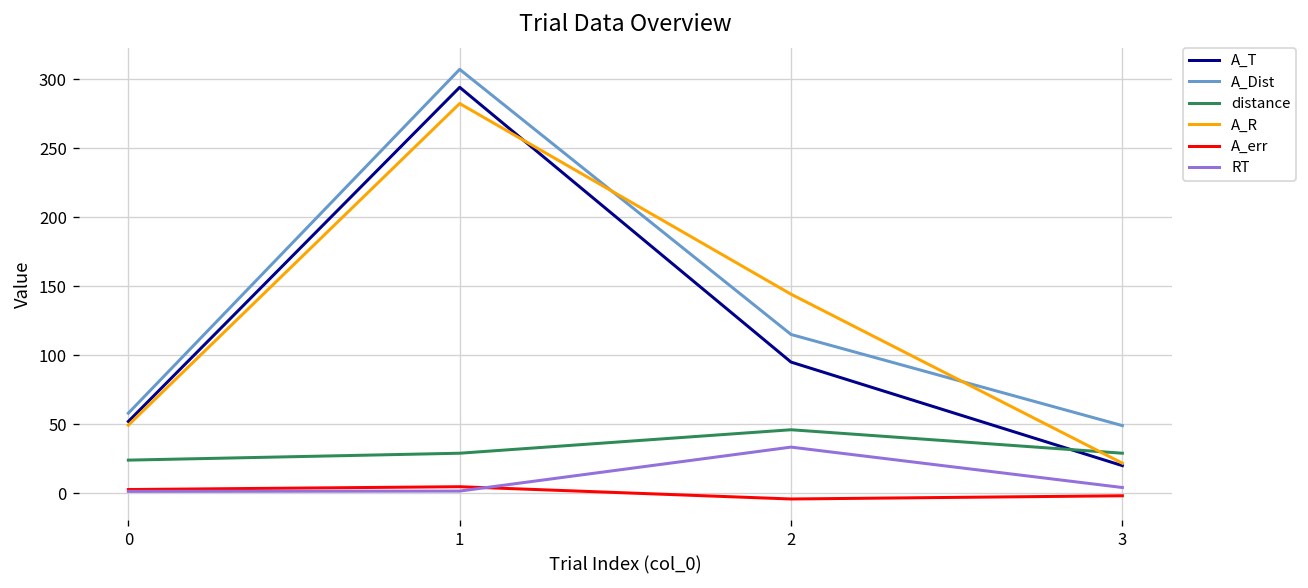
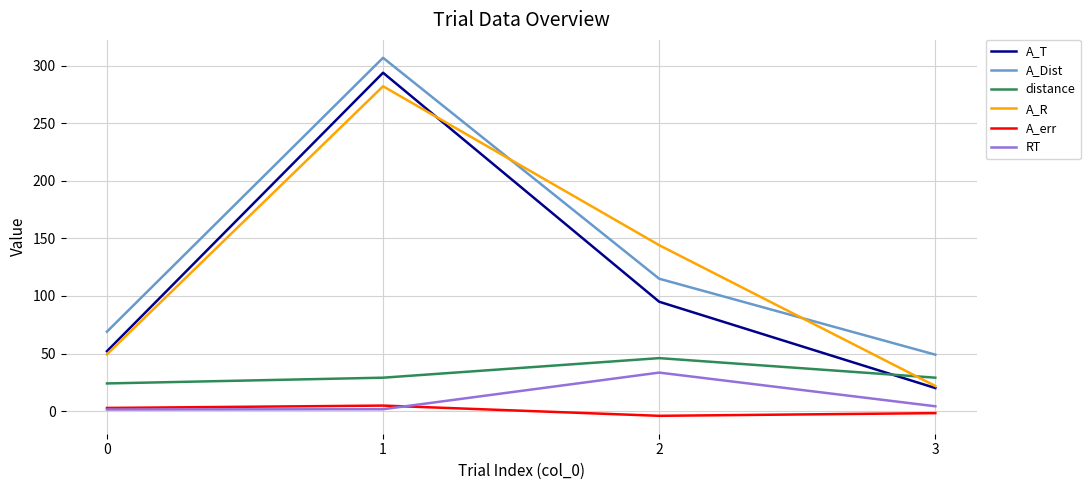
A_Dist, 0: 58 -> 69
